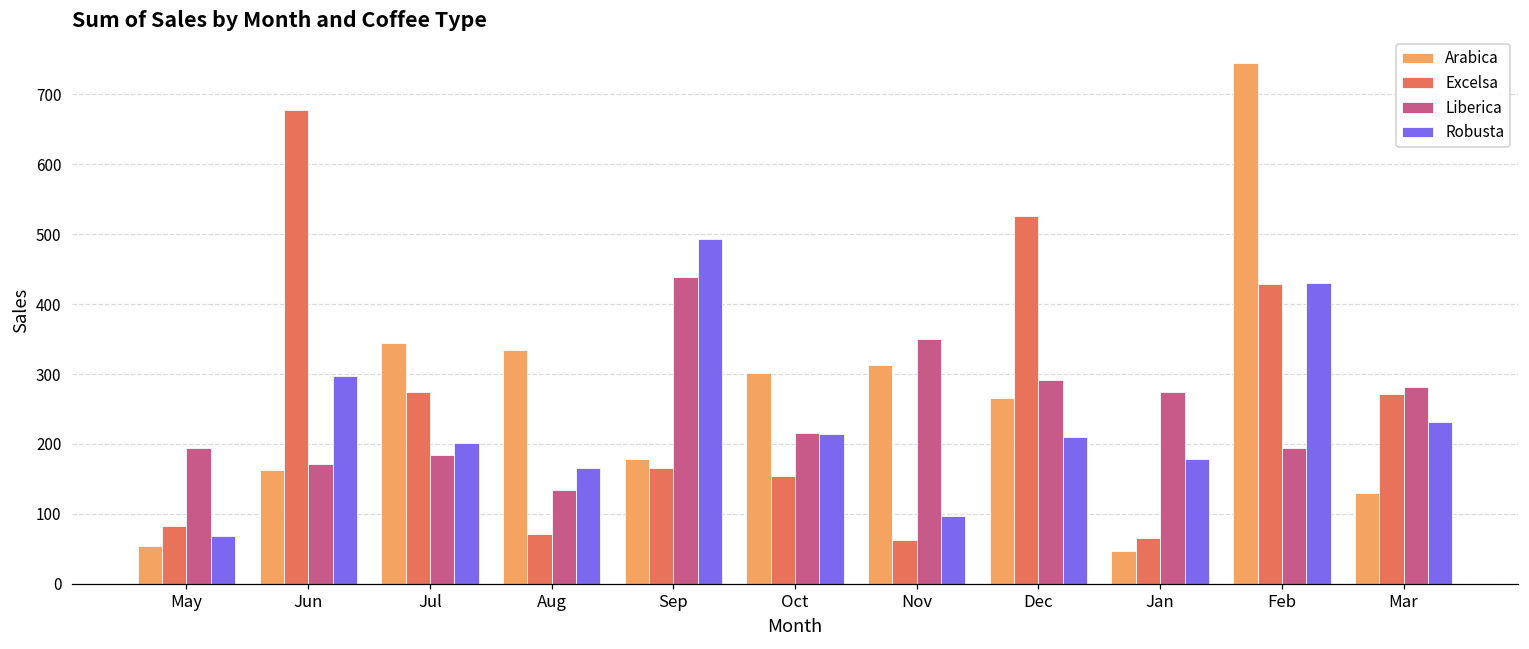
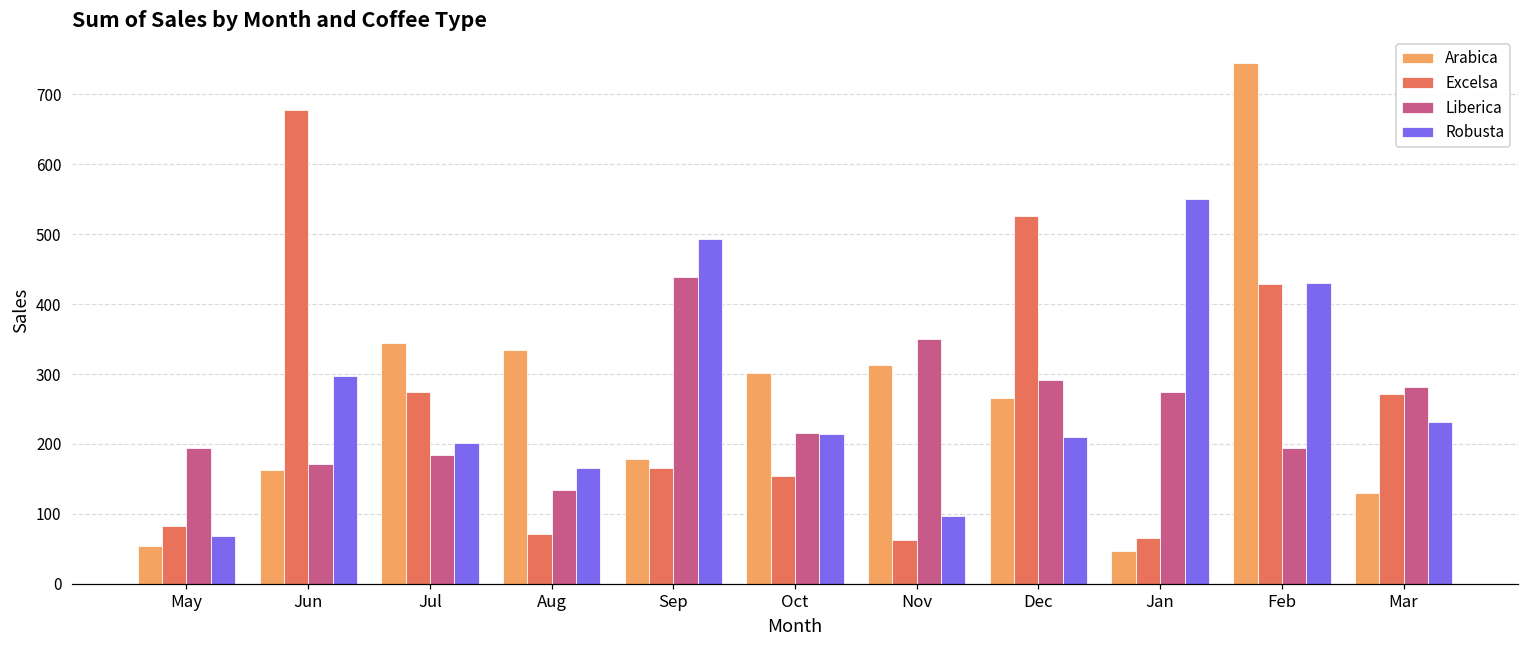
Robusta, Jan: 180 -> 550
